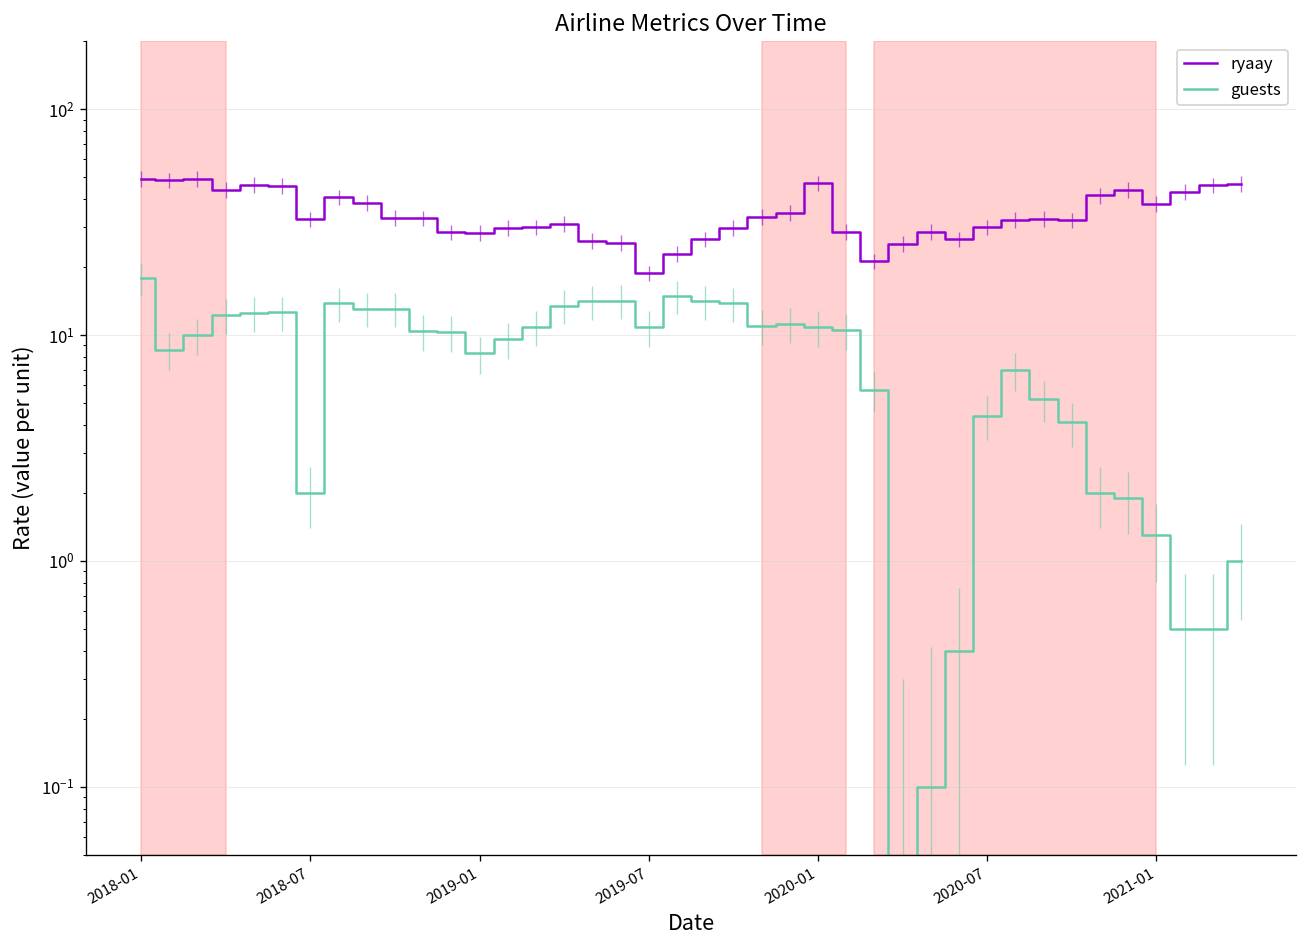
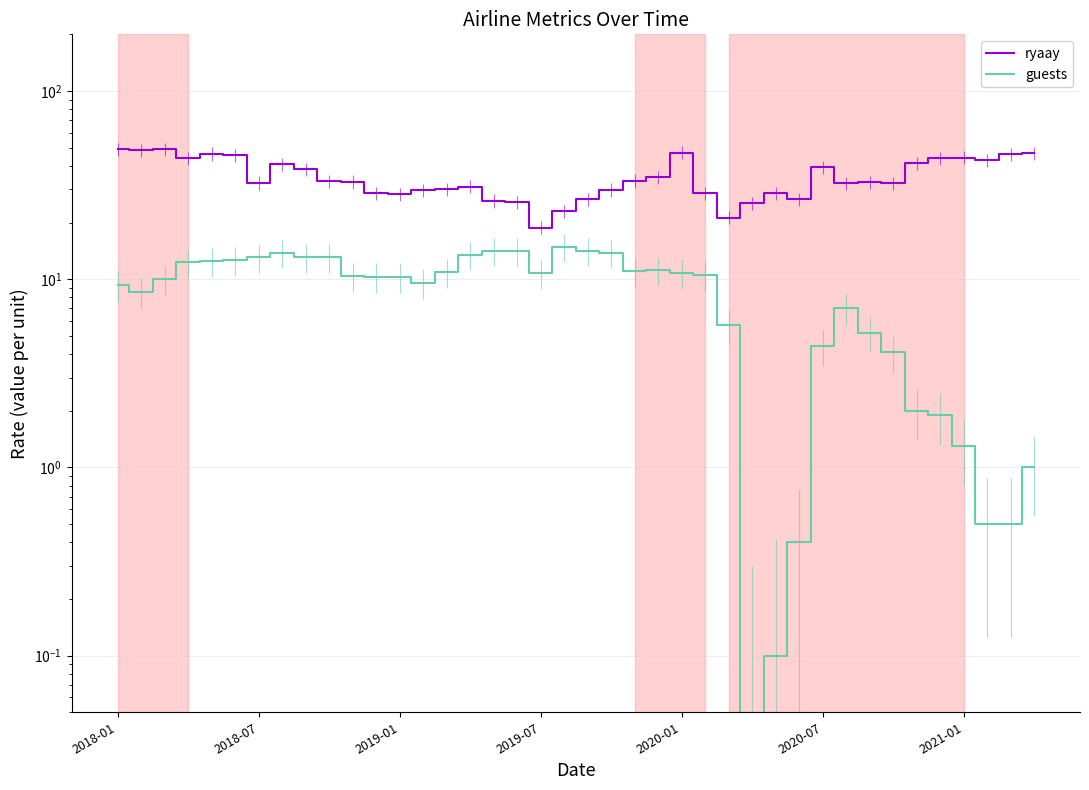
guests, 2018-01: 18 -> 9
guests, 2018-07: 2.0 -> 13
guests, 2019-01: 8 -> 10
ryaay, 2020-07: 30 -> 39
ryaay, 2021-01: 38 -> 44
